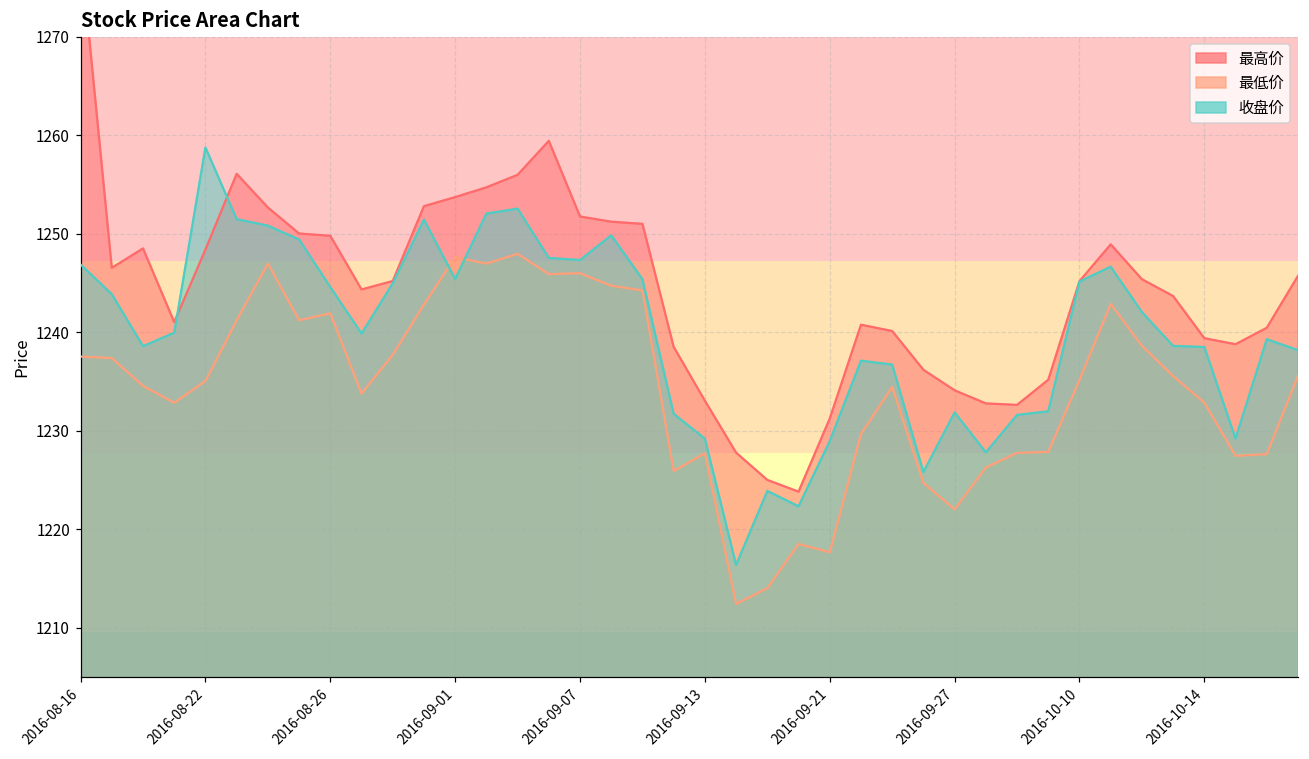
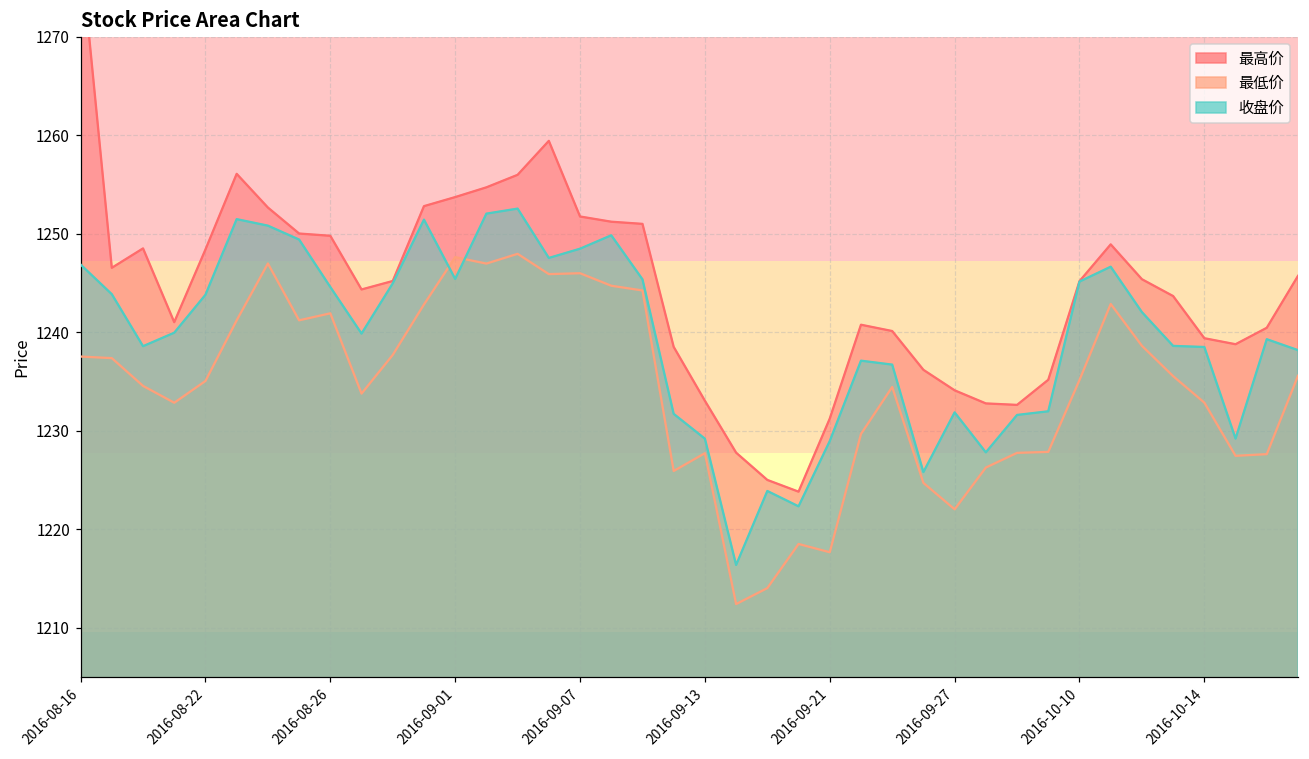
收盘价, 2016-08-22: 1259 -> 1244
收盘价, 2016-09-07: 1247 -> 1248
